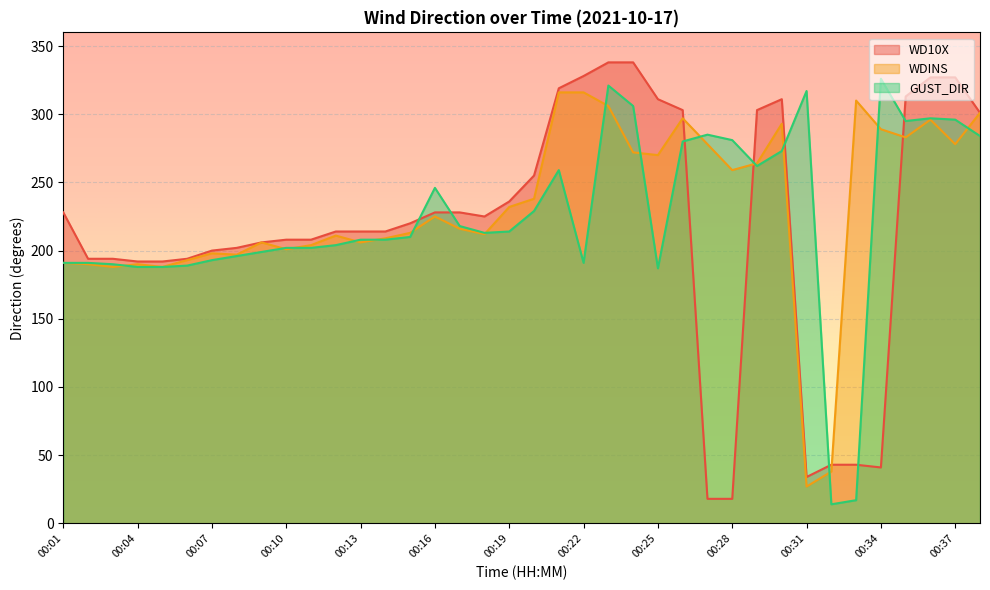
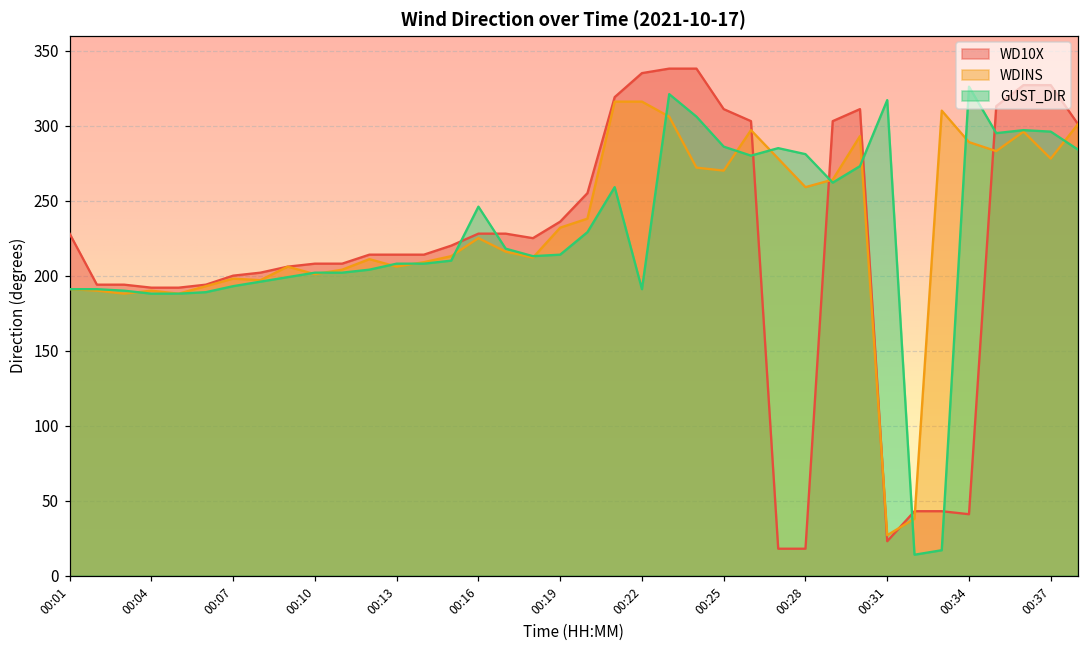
WD10X, 00:22: 328 -> 335
GUST_DIR, 00:25: 187 -> 286
WD10X, 00:31: 34 -> 23
